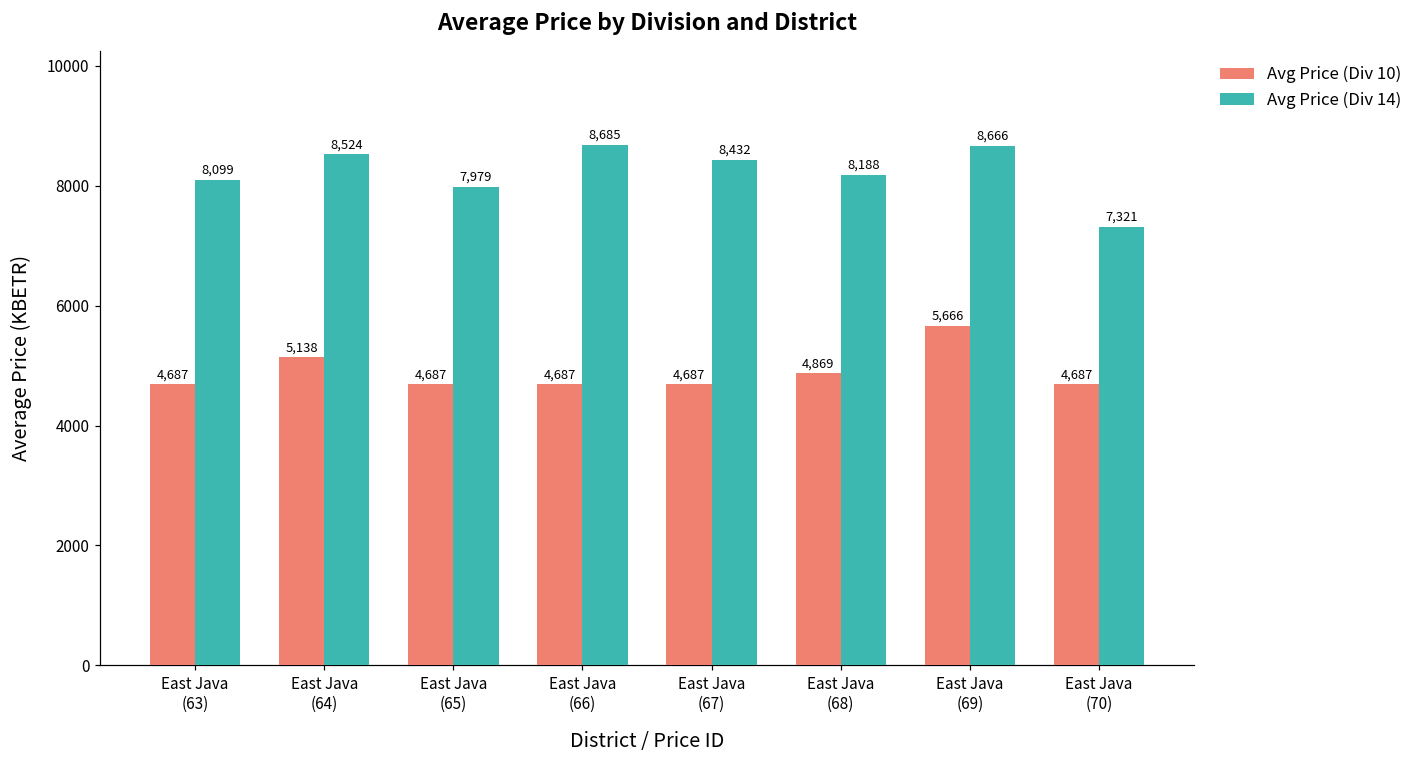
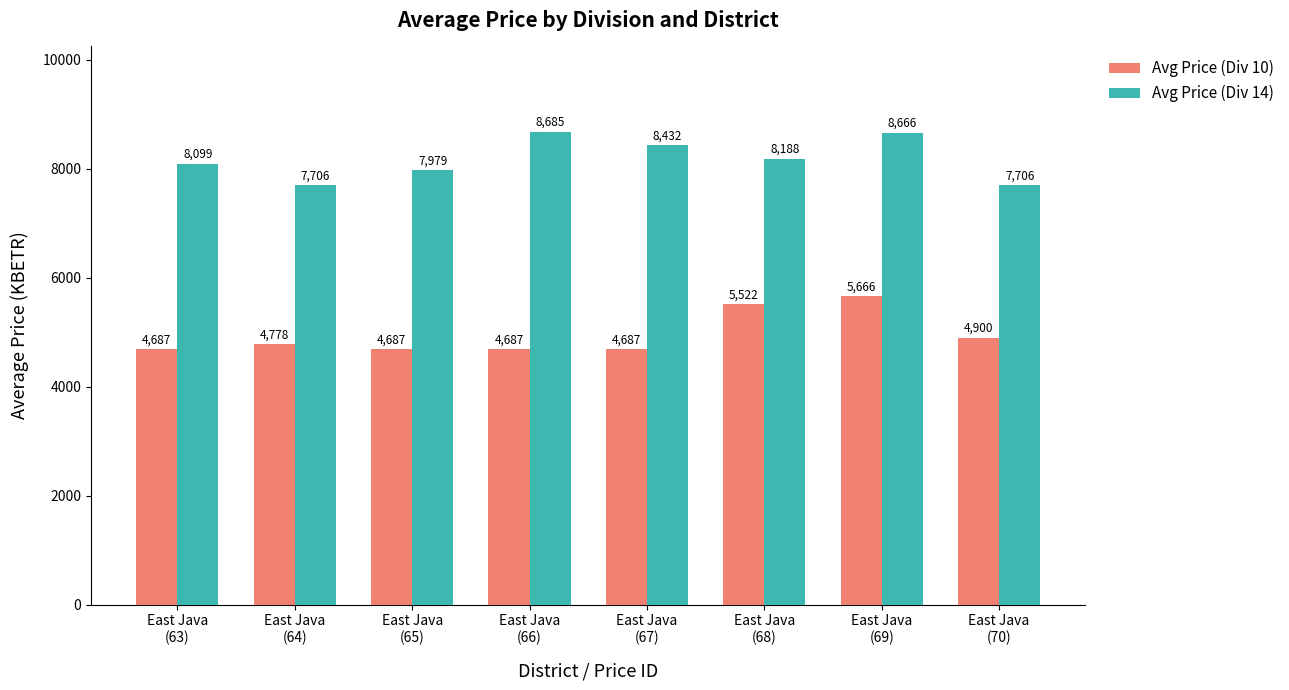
Avg Price (Div 10), East Java (64): 5,138 -> 4,778
Avg Price (Div 14), East Java (64): 8,524 -> 7,706
Avg Price (Div 10), East Java (68): 4,869 -> 5,522
Avg Price (Div 10), East Java (70): 4,687 -> 4,900
Avg Price (Div 14), East Java (70): 7,321 -> 7,706
